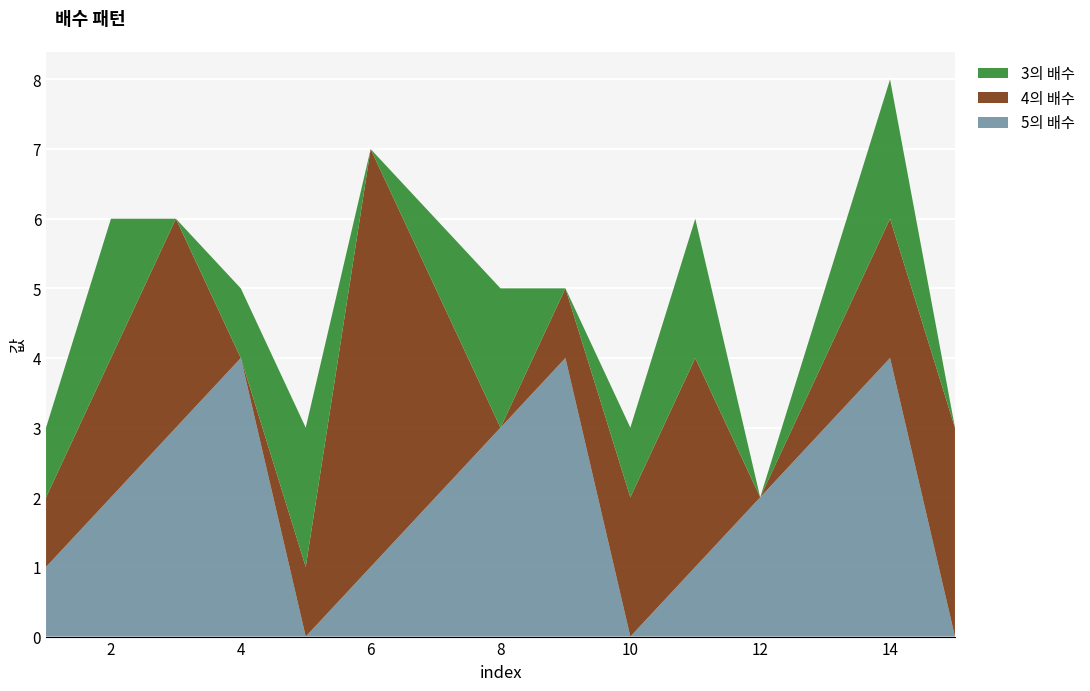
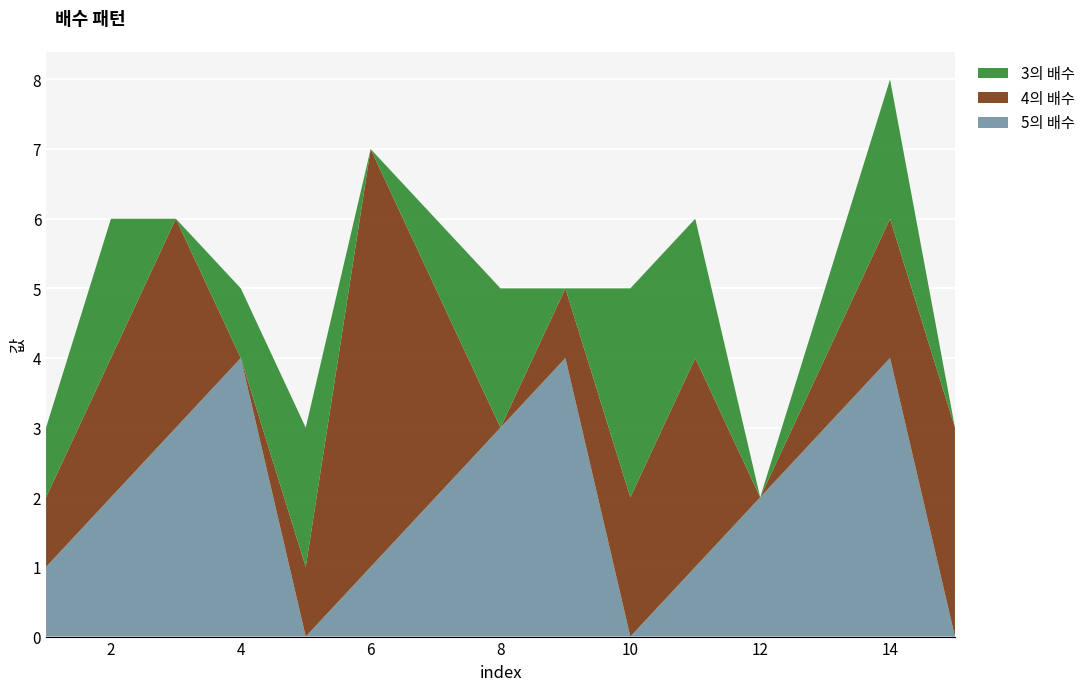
3의 배수, 10: 1 -> 3
